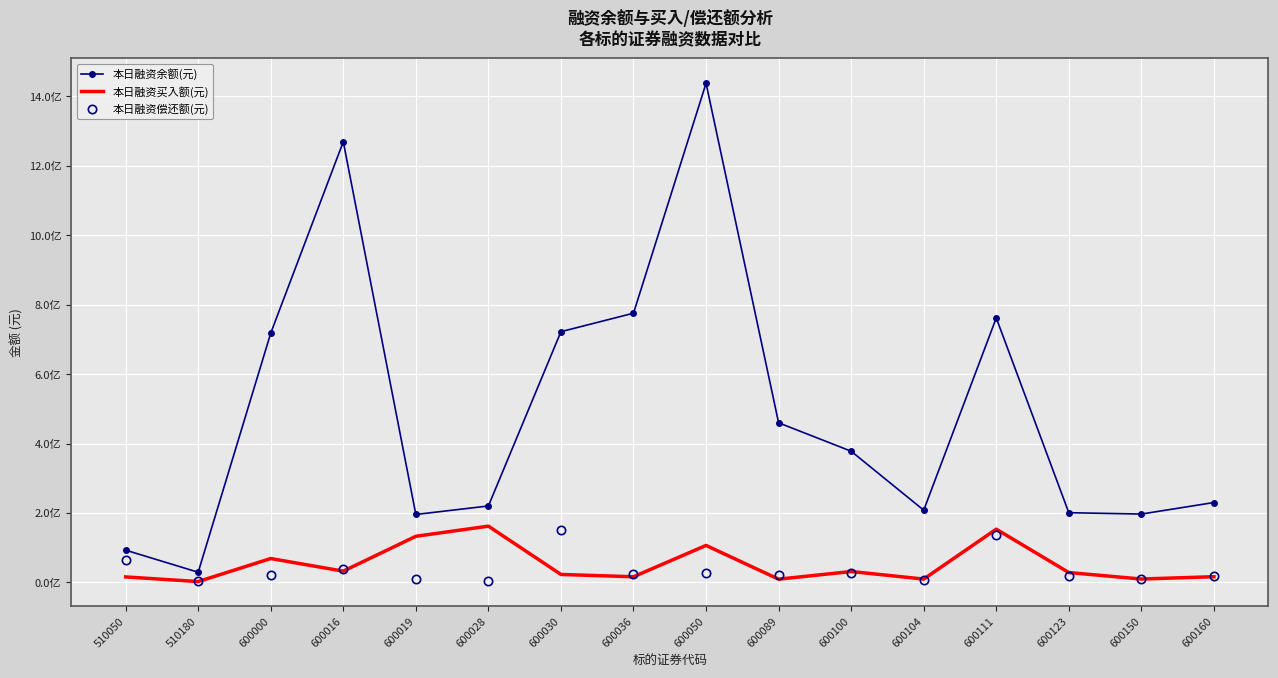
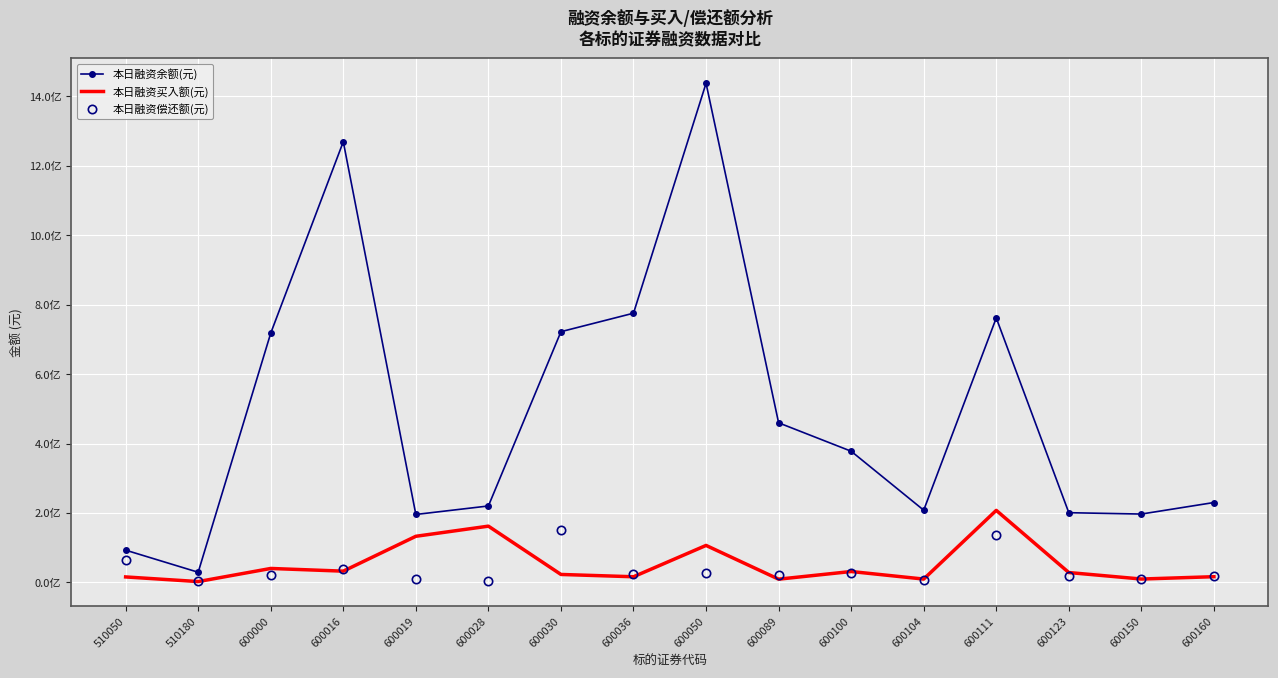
本日融资买入额(元), 600000: 0.7亿 -> 0.4亿
本日融资买入额(元), 600111: 1.5亿 -> 2.1亿
